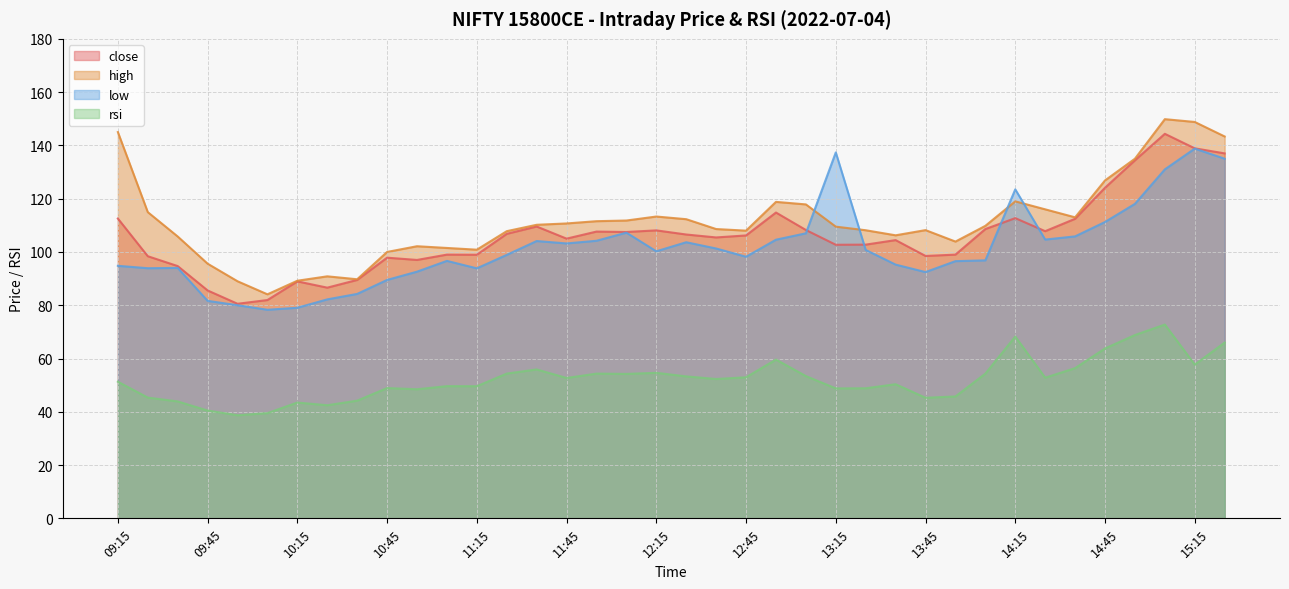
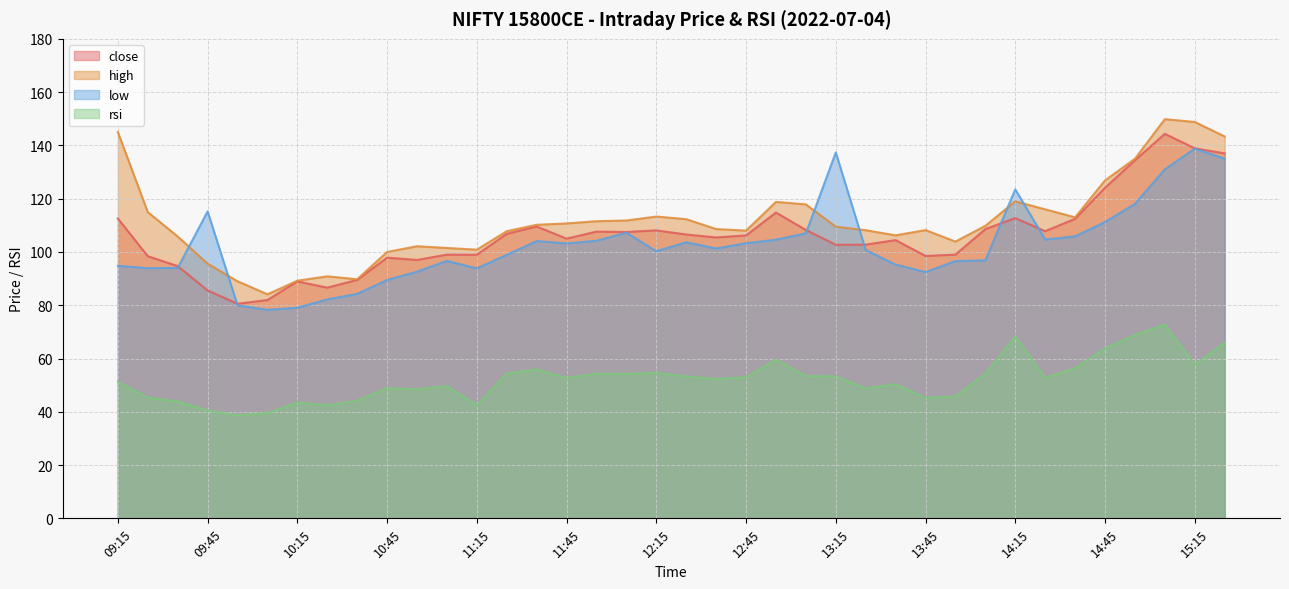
low, 09:45: 82 -> 115
rsi, 11:15: 50 -> 43
low, 12:45: 98 -> 103
rsi, 13:15: 49 -> 53
